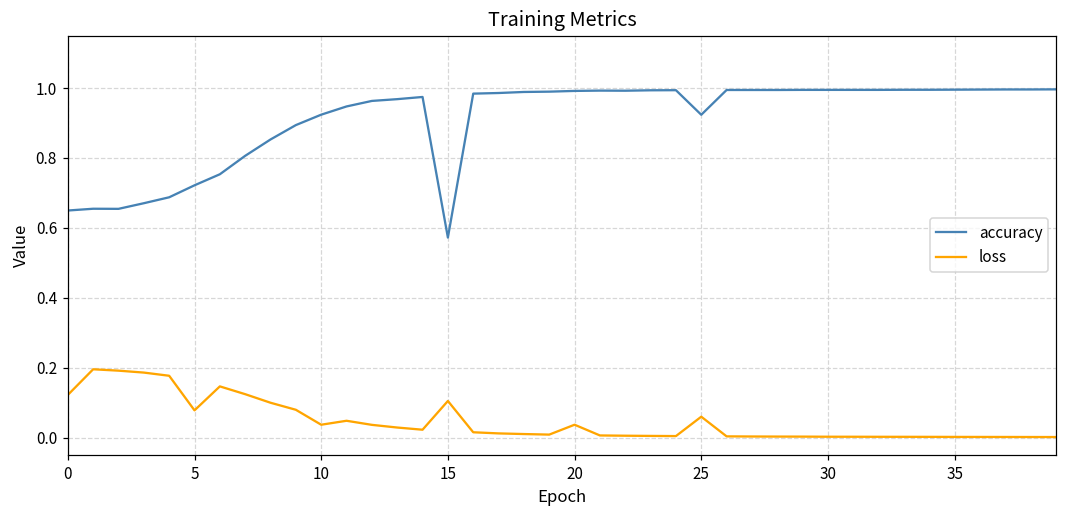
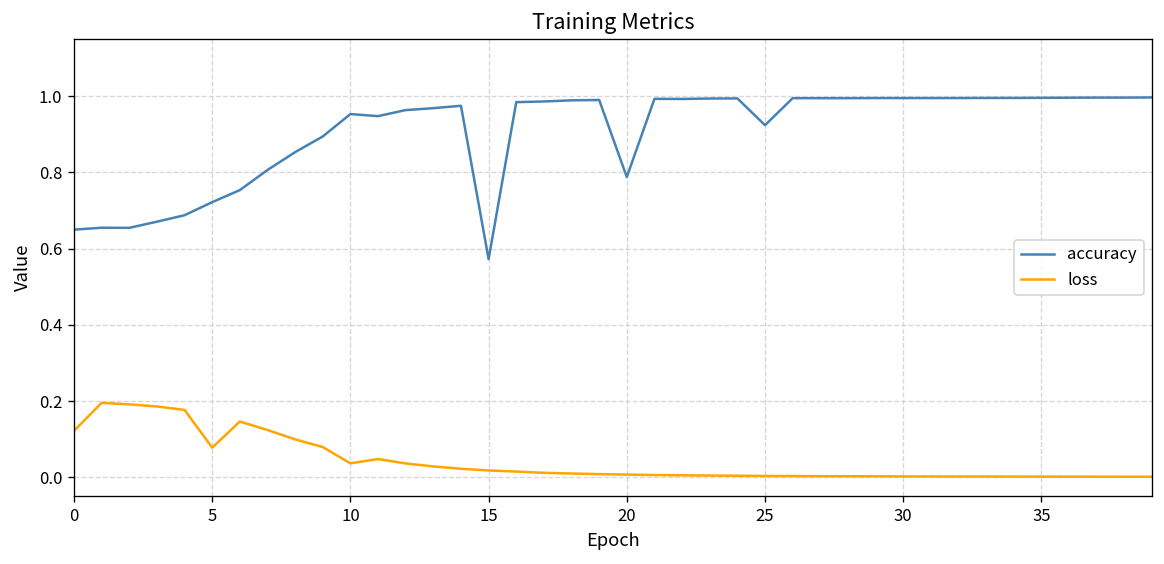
accuracy, 10: 0.92 -> 0.95
loss, 15: 0.10 -> 0.02
accuracy, 20: 0.99 -> 0.79
loss, 20: 0.04 -> 0.01
loss, 25: 0.06 -> 0.00
